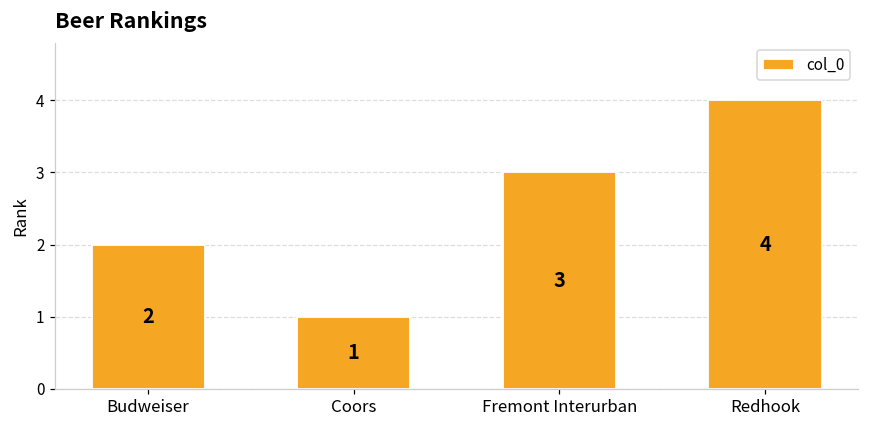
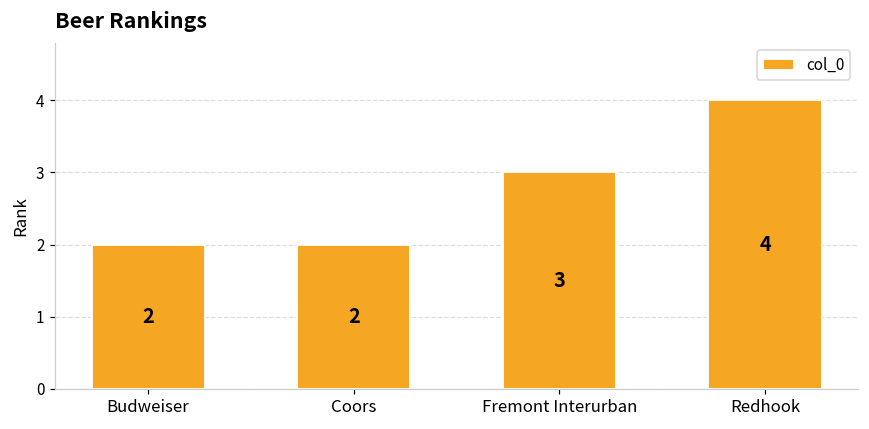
Coors: 1 -> 2
